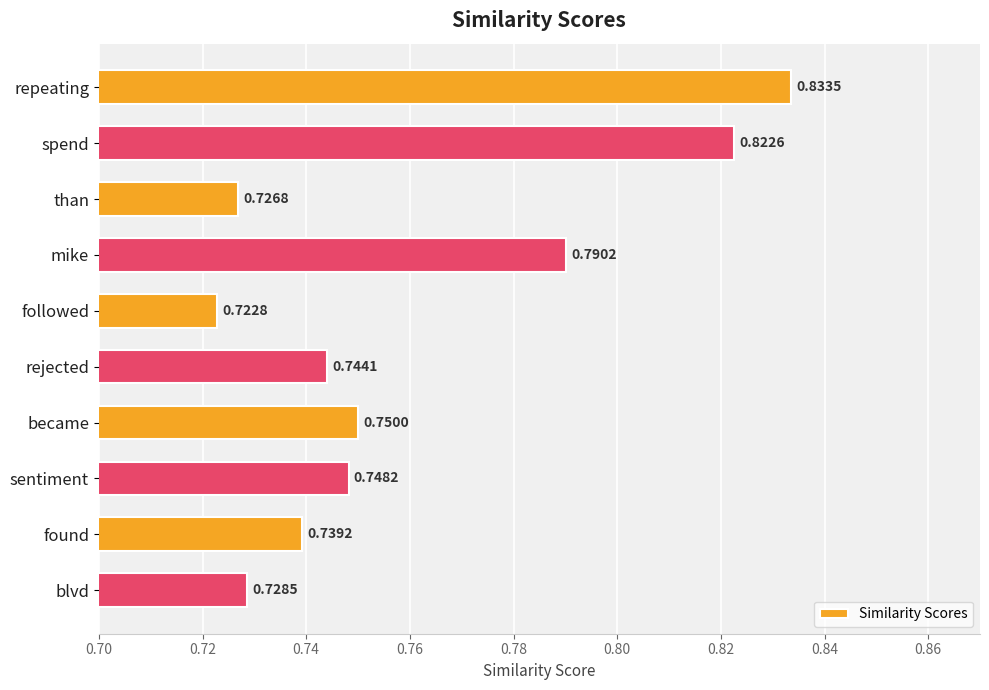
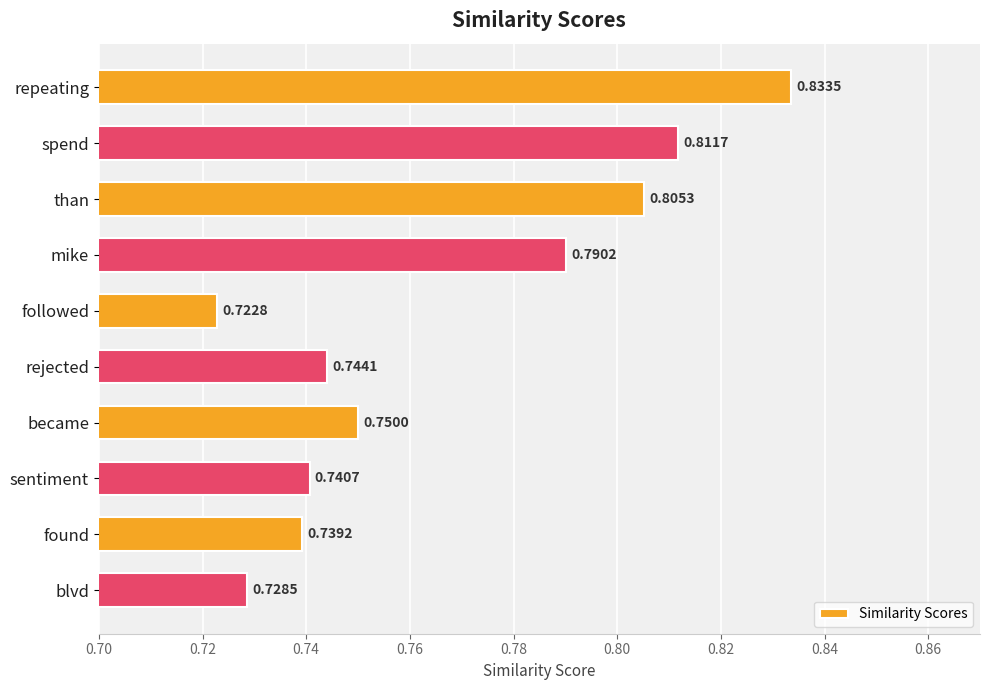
spend: 0.8226 -> 0.8117
than: 0.7268 -> 0.8053
sentiment: 0.7482 -> 0.7407
